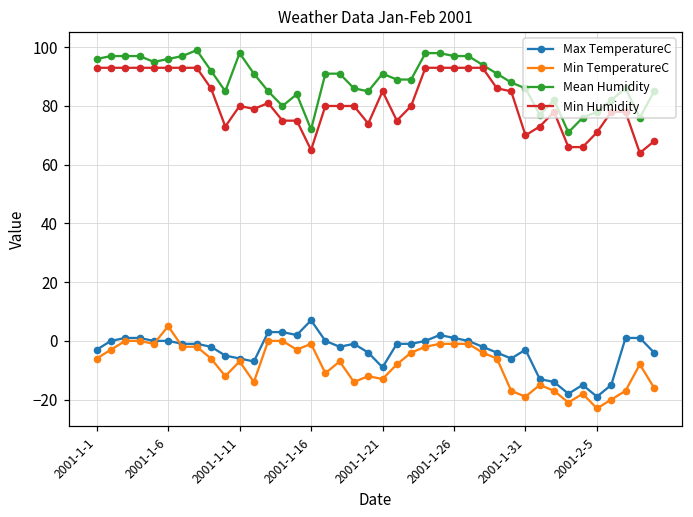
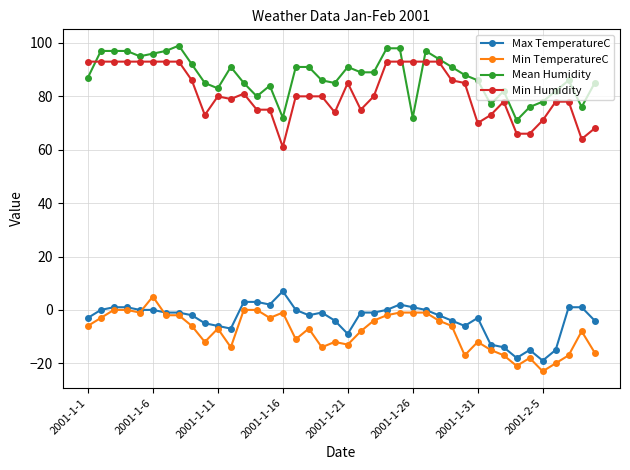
Mean Humidity, 2001-1-1: 96 -> 87
Mean Humidity, 2001-1-11: 98 -> 83
Min Humidity, 2001-1-16: 65 -> 61
Mean Humidity, 2001-1-26: 97 -> 72
Min TemperatureC, 2001-1-31: -19 -> -12
